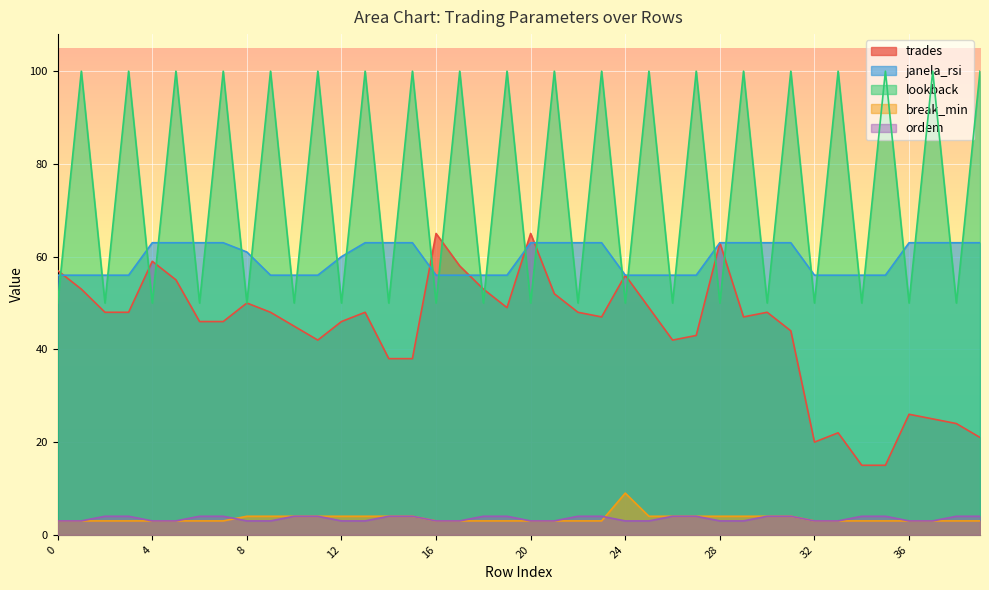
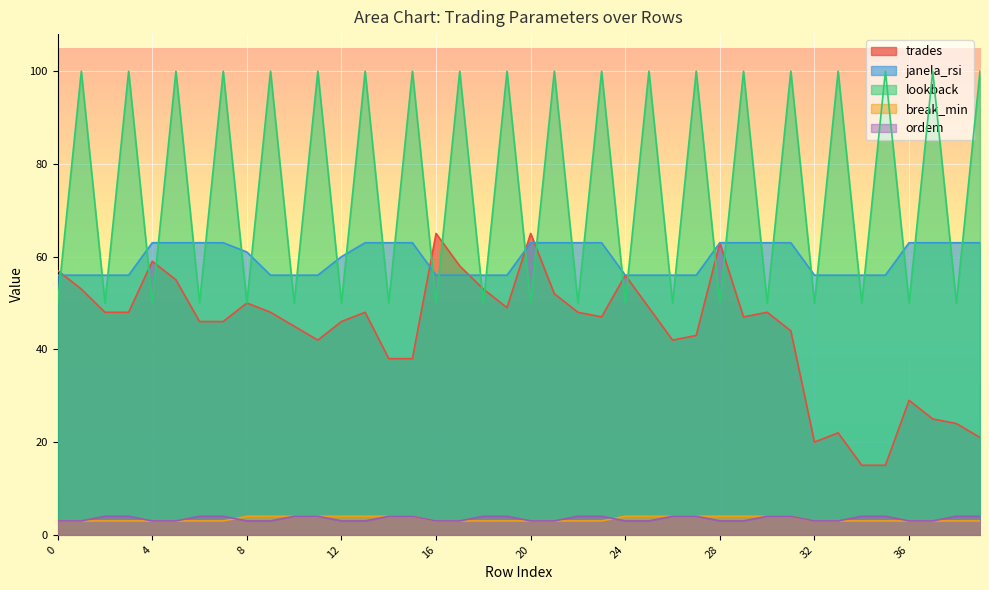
break_min, 24: 9 -> 4
trades, 36: 26 -> 29
